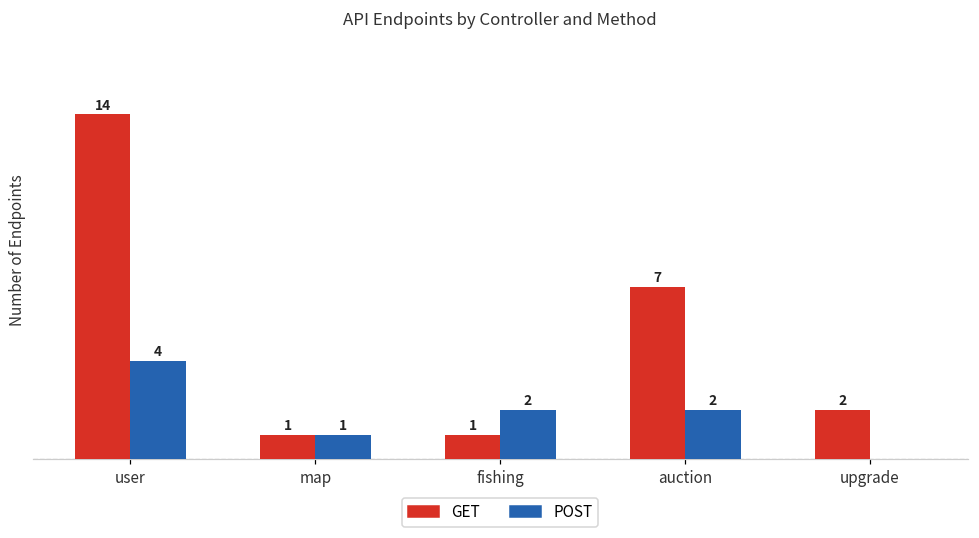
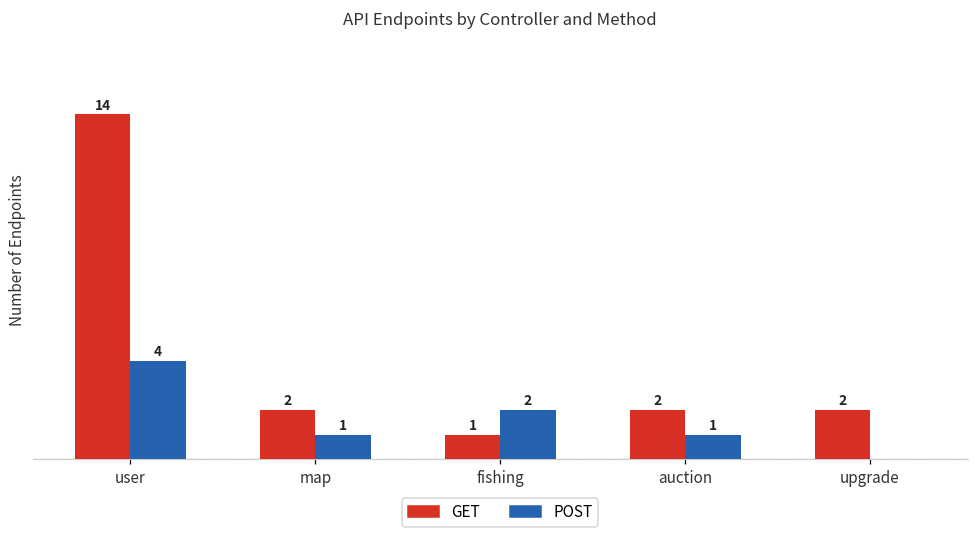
GET, map: 1 -> 2
GET, auction: 7 -> 2
POST, auction: 2 -> 1
